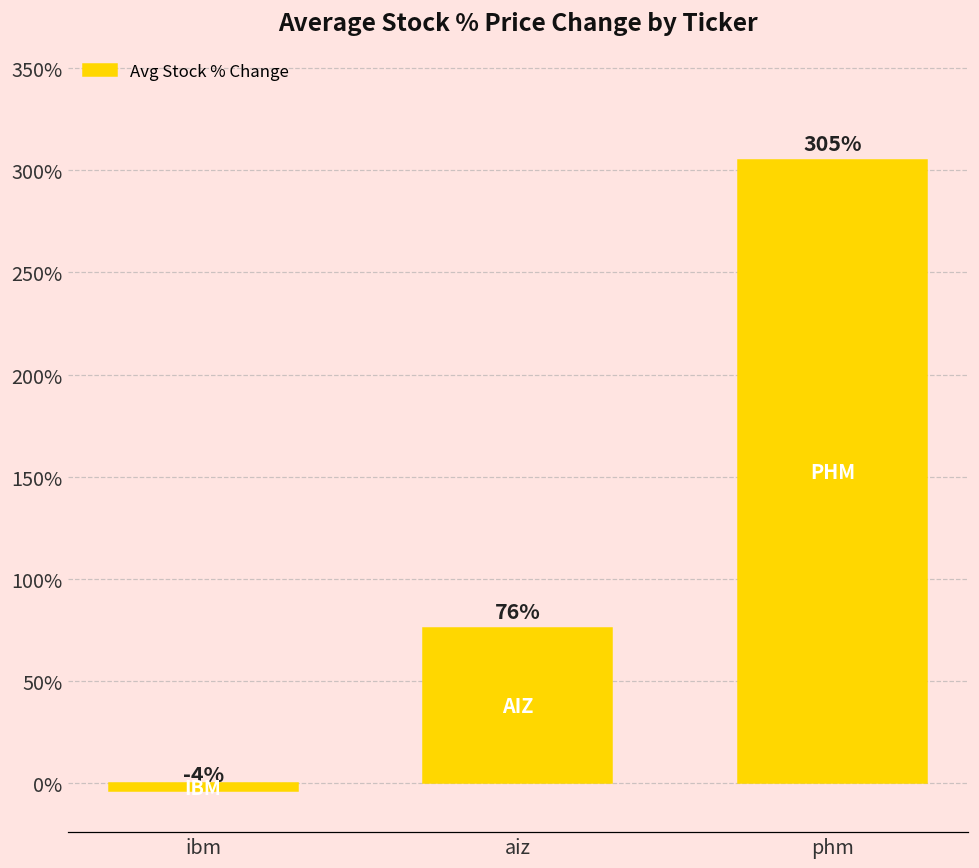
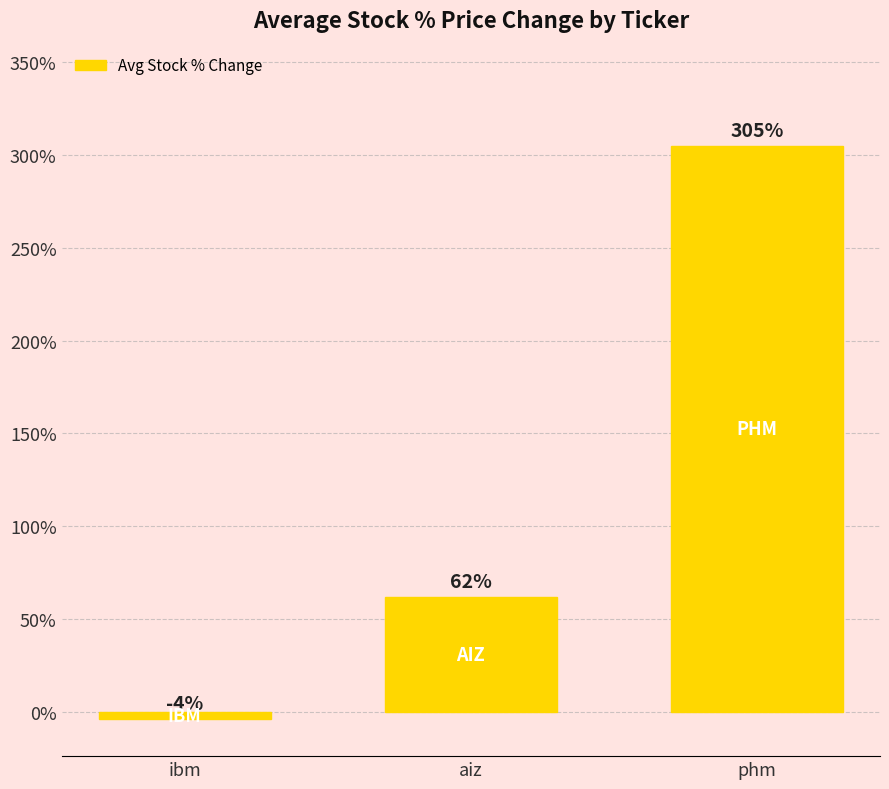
aiz: 76% -> 62%
